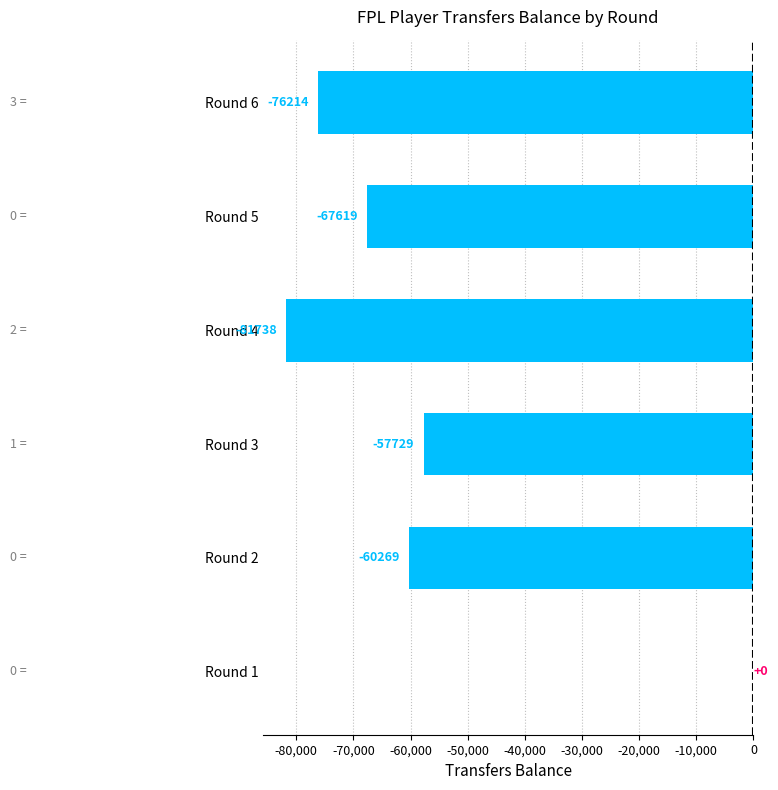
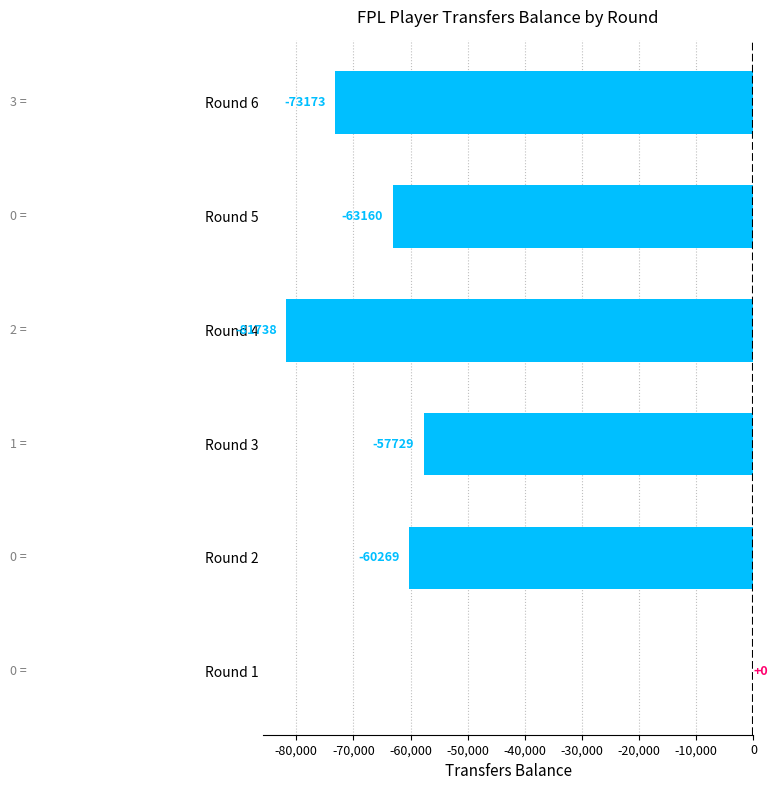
Round 6: -76214 -> -73173
Round 5: -67619 -> -63160
